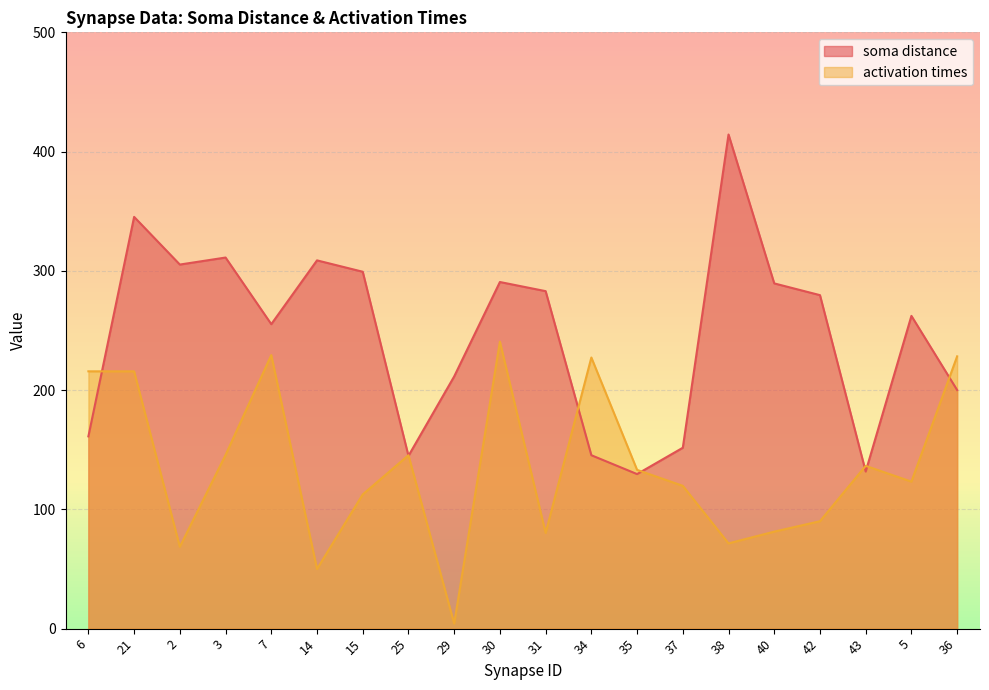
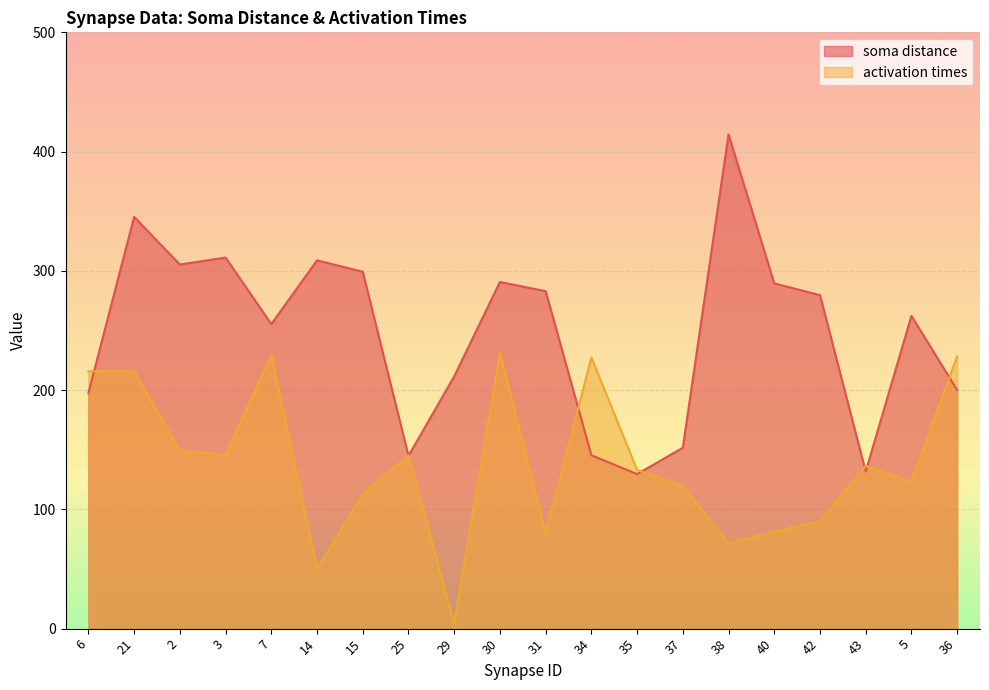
soma distance, 6: 161 -> 198
activation times, 2: 69 -> 149
activation times, 30: 241 -> 231
